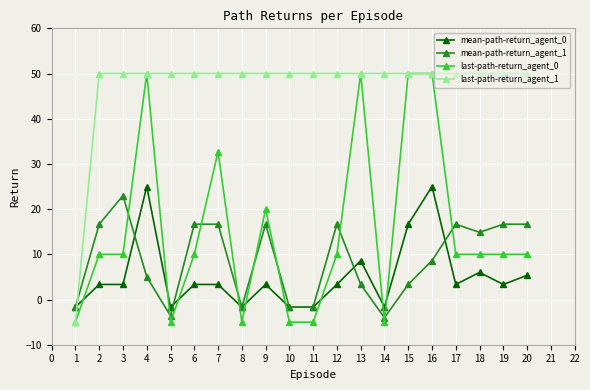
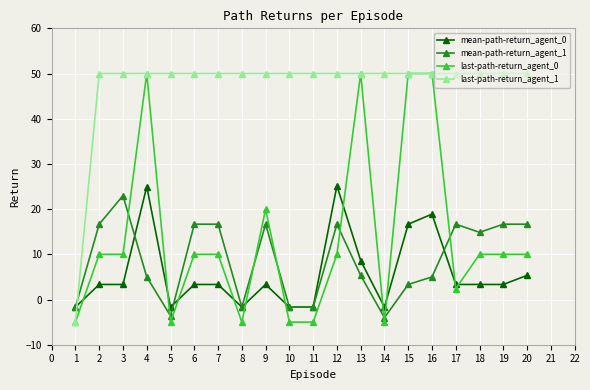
last-path-return_agent_0, 7: 33 -> 10
mean-path-return_agent_0, 12: 3 -> 25
mean-path-return_agent_1, 13: 3 -> 5
mean-path-return_agent_0, 16: 25 -> 19
mean-path-return_agent_1, 16: 9 -> 5
last-path-return_agent_0, 17: 10 -> 2
mean-path-return_agent_0, 18: 6 -> 3
